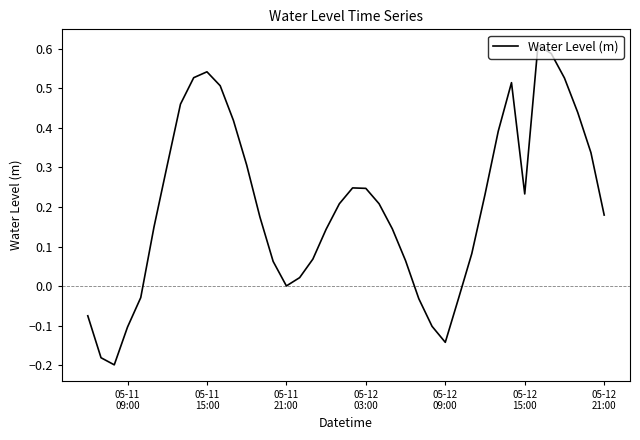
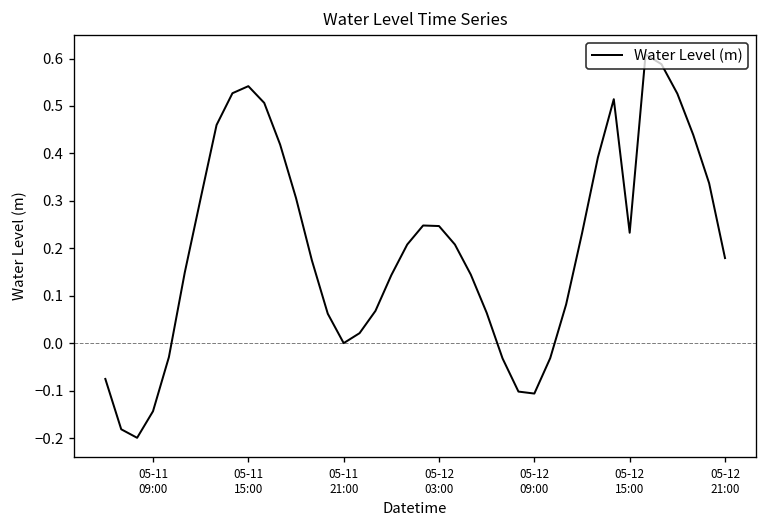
05-11 09:00: -0.10 -> -0.14
05-12 09:00: -0.14 -> -0.11
